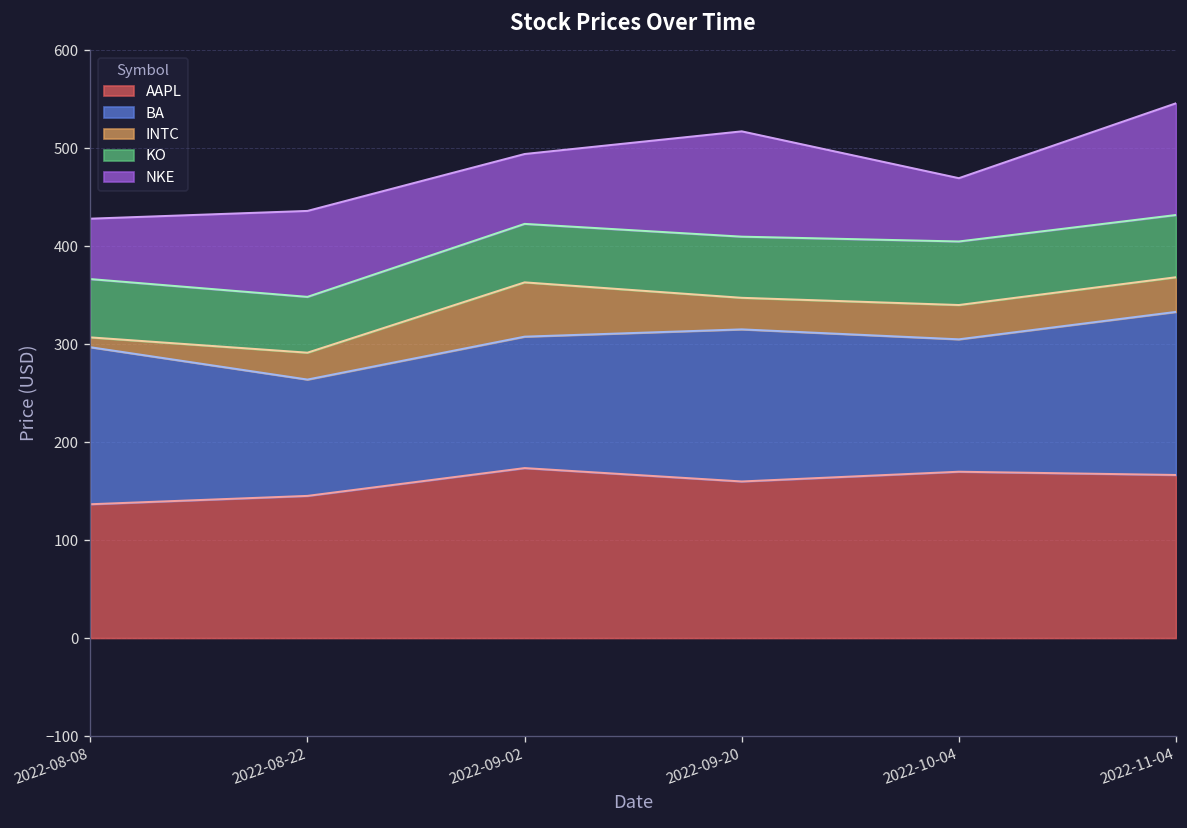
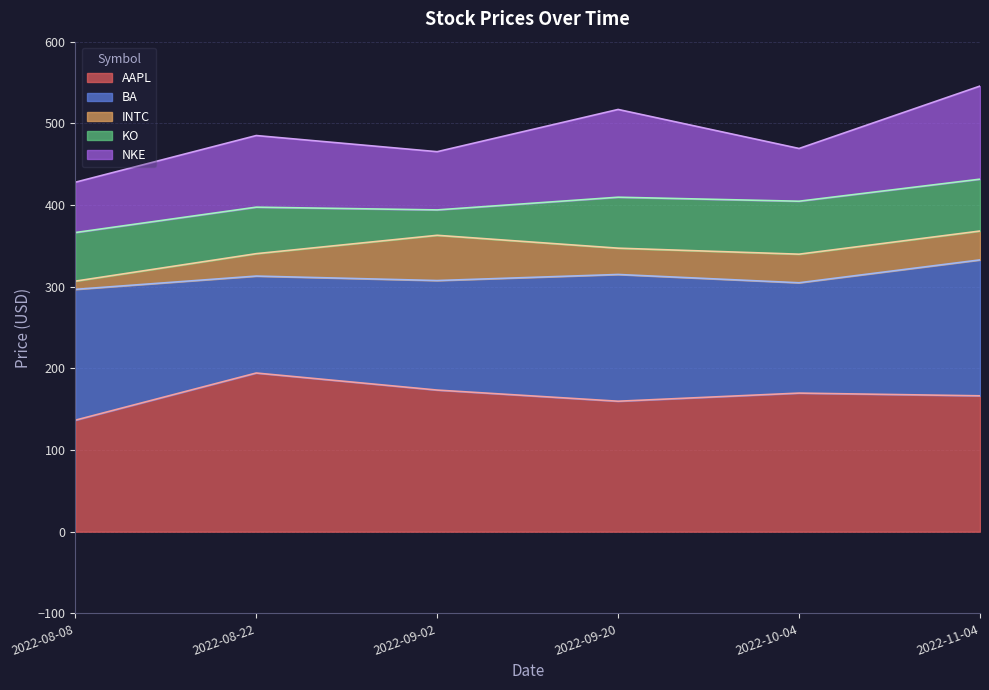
AAPL, 2022-08-22: 150 -> 190
KO, 2022-09-02: 60 -> 30
